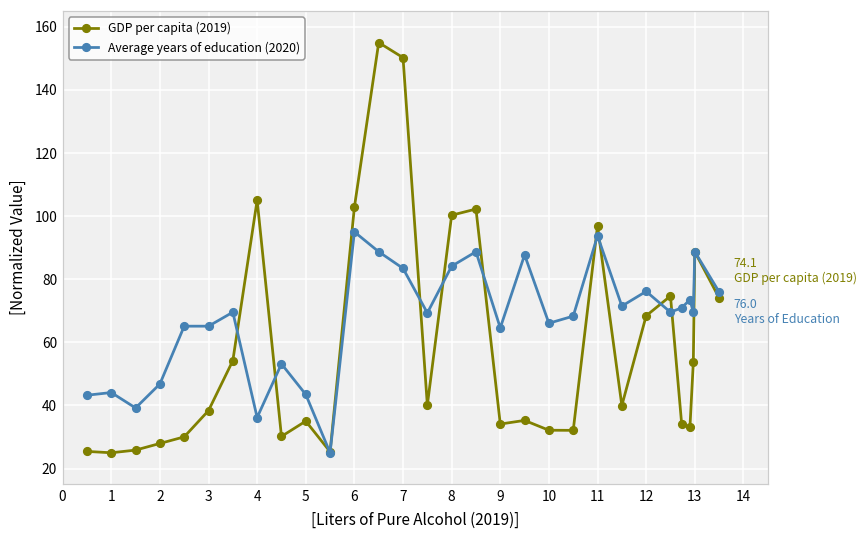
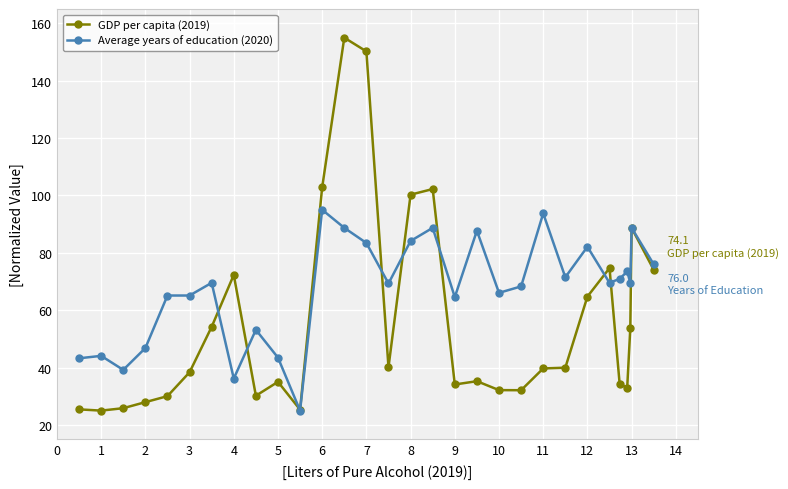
GDP per capita (2019), 4: 105 -> 72
GDP per capita (2019), 11: 97 -> 40
GDP per capita (2019), 12: 68 -> 65
Average years of education (2020), 12: 76 -> 82
